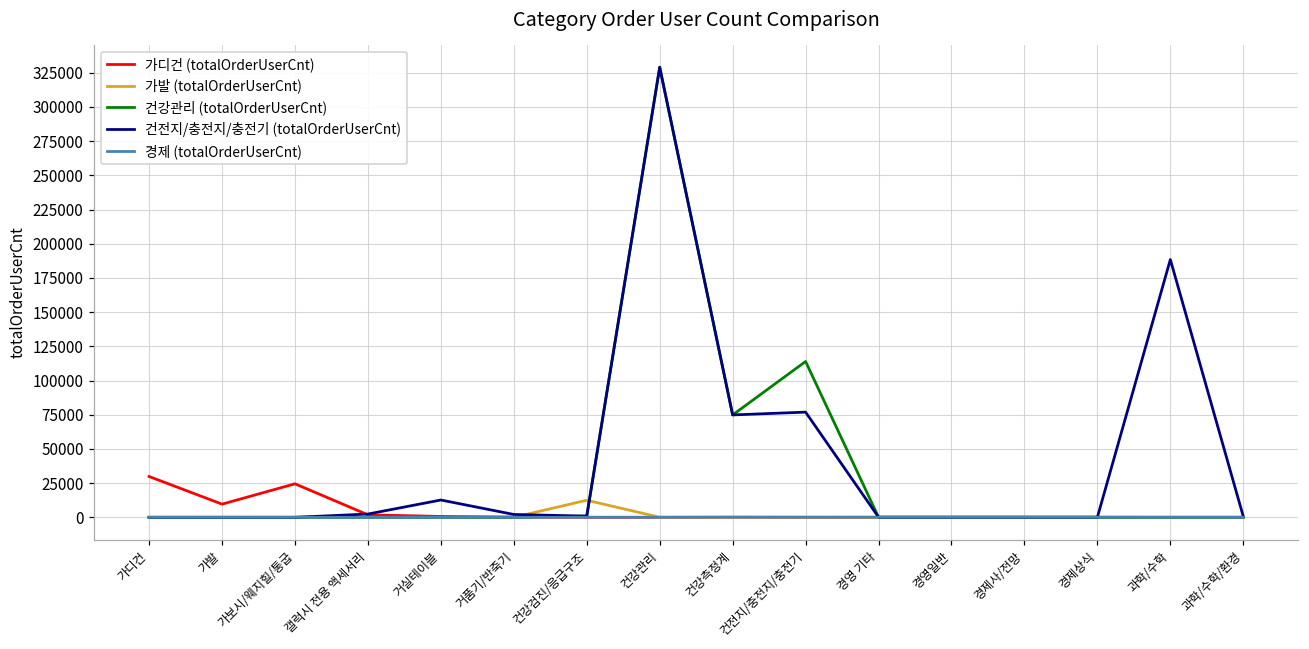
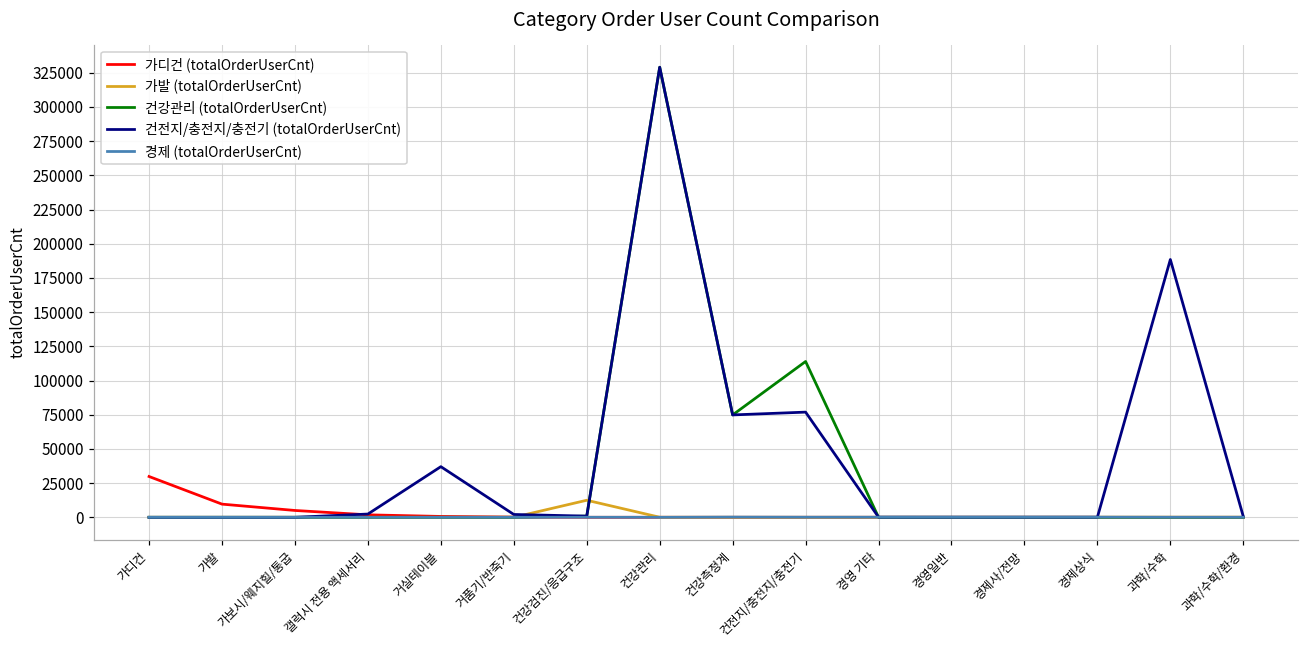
가디건 (totalOrderUserCnt), 가보시/웨지힐/통굽: 24000 -> 5000
건전지/충전지/충전기 (totalOrderUserCnt), 거실테이블: 13000 -> 37000
